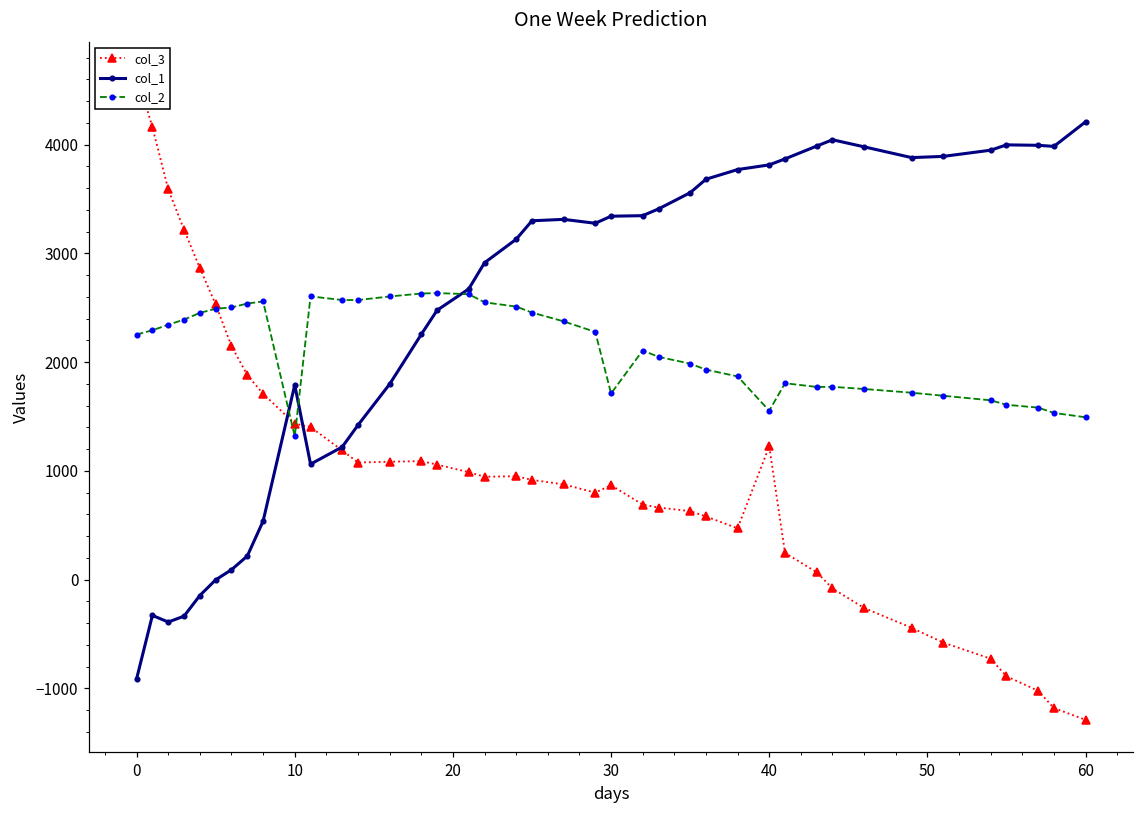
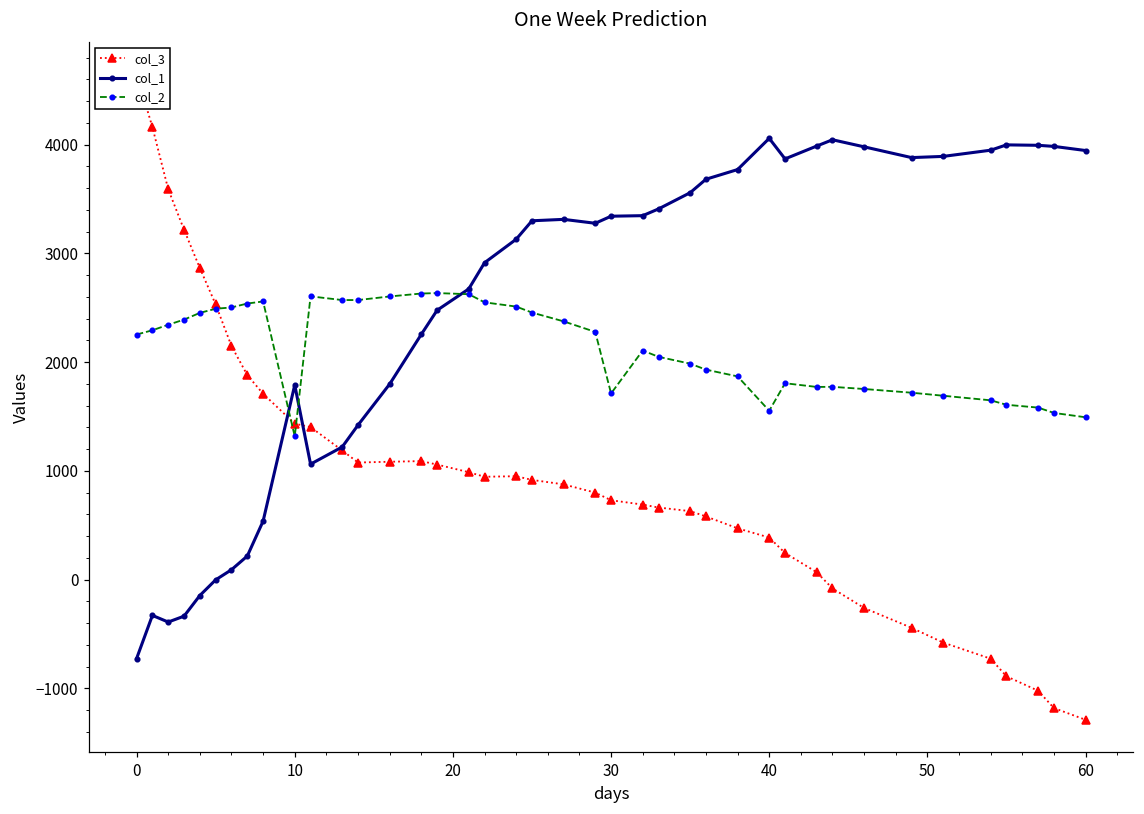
col_1, 0: -900 -> -700
col_3, 30: 900 -> 700
col_3, 40: 1200 -> 400
col_1, 40: 3800 -> 4100
col_1, 60: 4200 -> 3900
